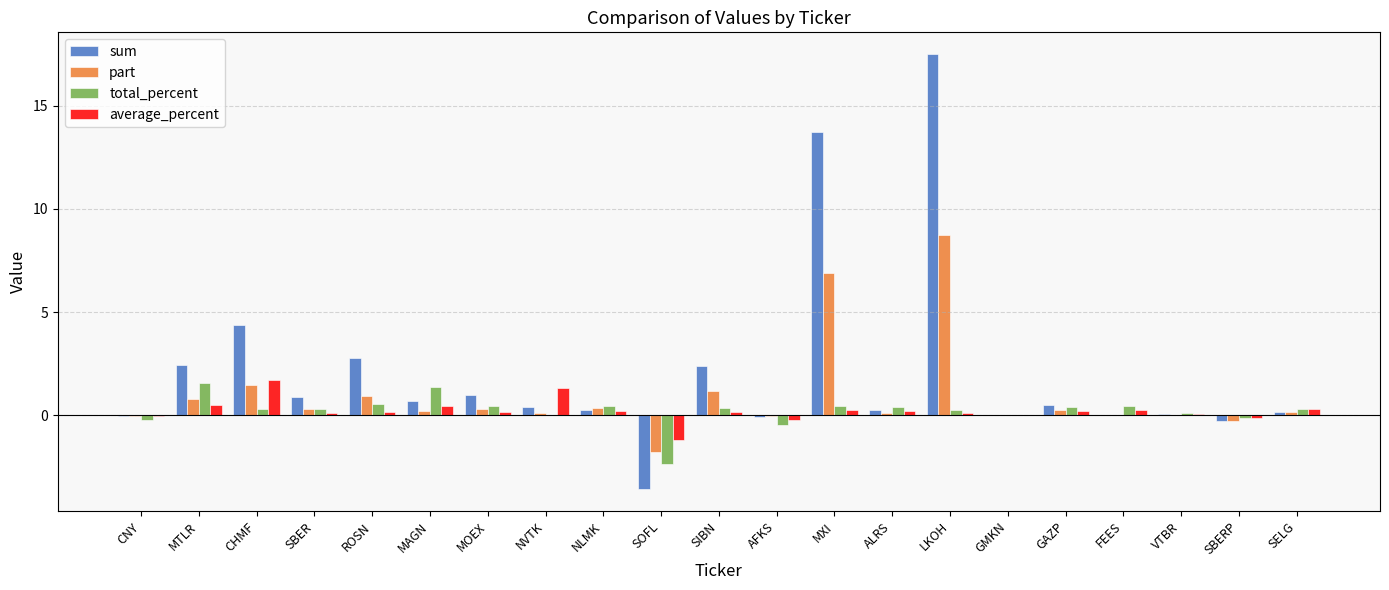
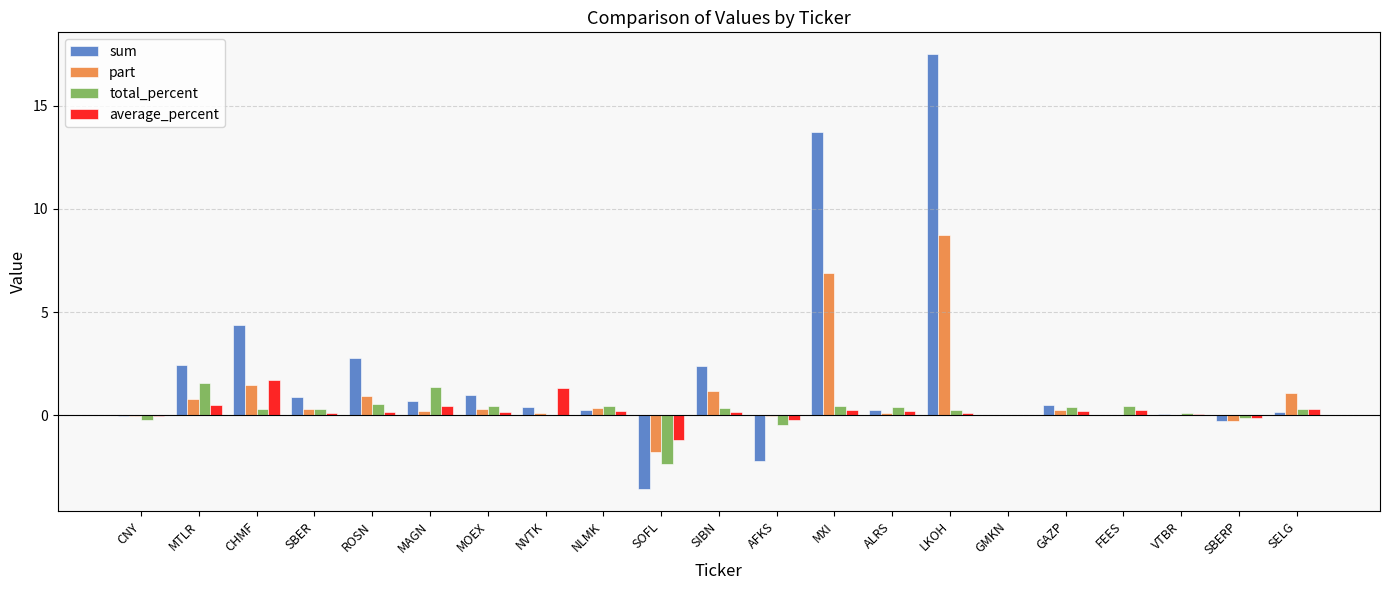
sum, AFKS: -0.1 -> -2.2
part, SELG: 0.2 -> 1.1
